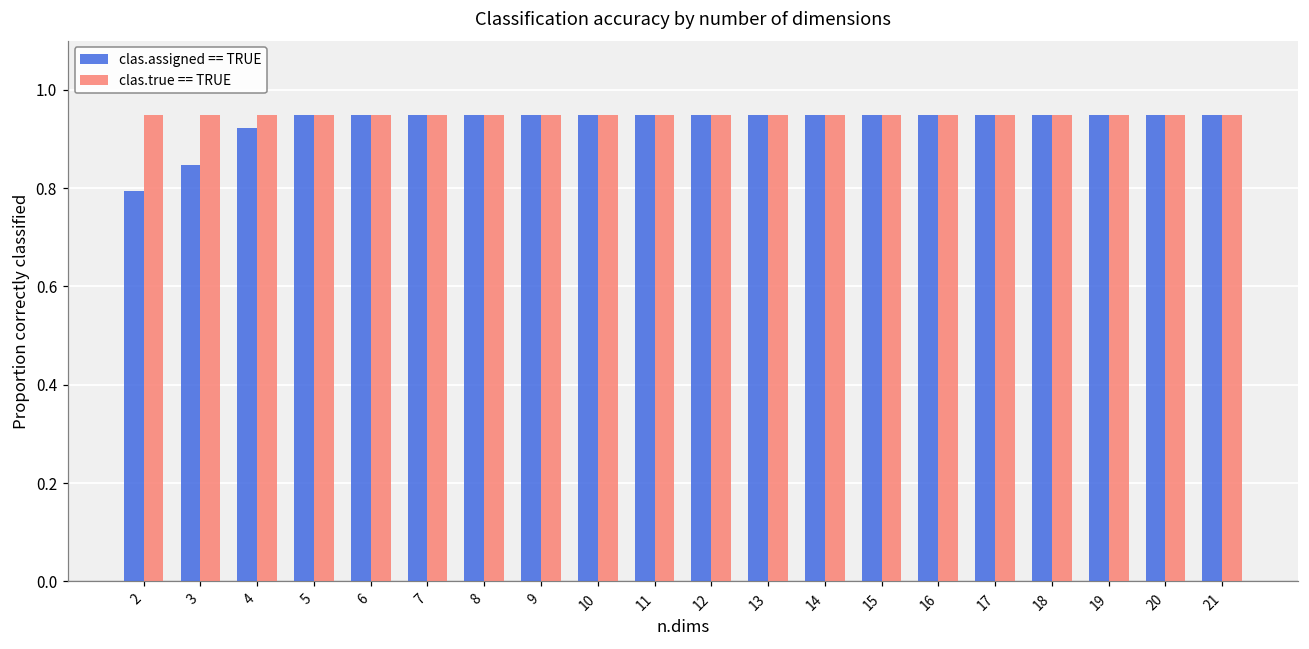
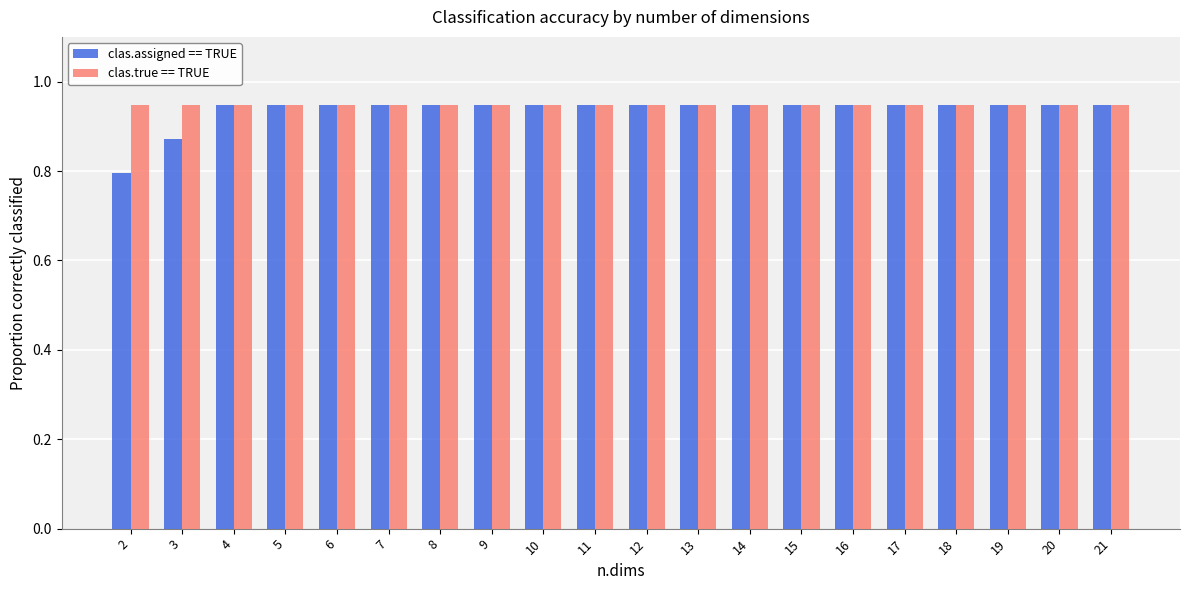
clas.assigned == TRUE, 3: 0.85 -> 0.87
clas.assigned == TRUE, 4: 0.92 -> 0.95
